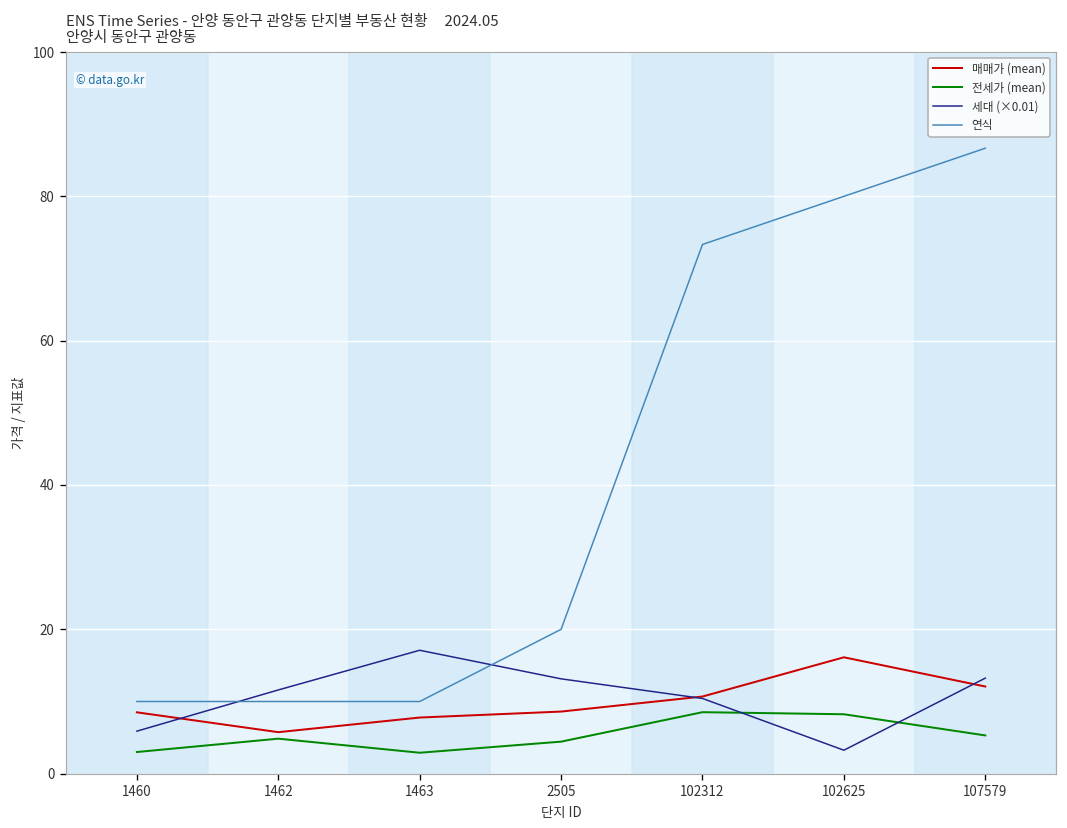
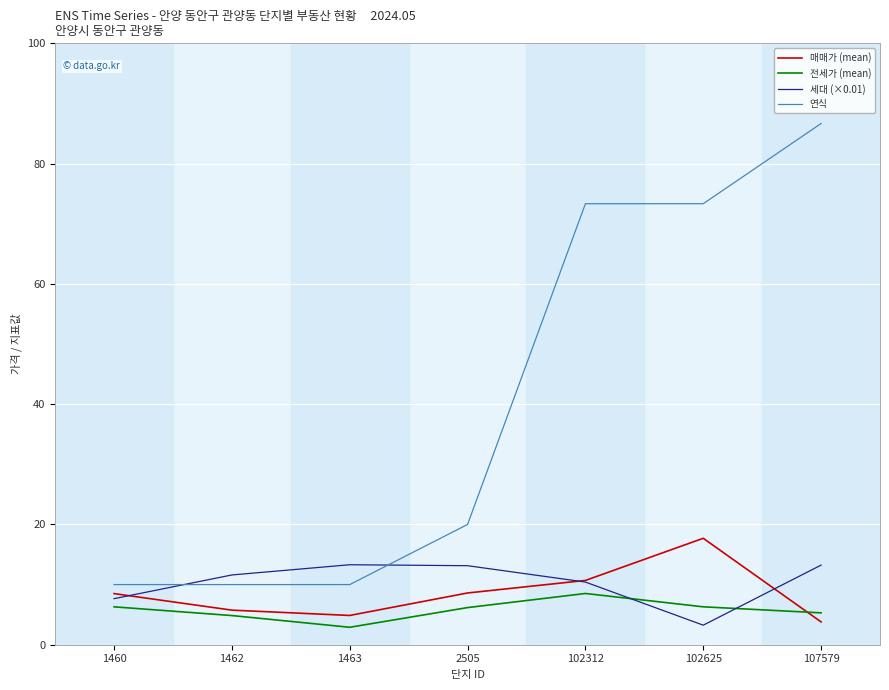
전세가 (mean), 1460: 3 -> 6
세대 (×0.01), 1460: 6 -> 8
매매가 (mean), 1463: 8 -> 5
세대 (×0.01), 1463: 17 -> 13
전세가 (mean), 2505: 4 -> 6
매매가 (mean), 102625: 16 -> 18
전세가 (mean), 102625: 8 -> 6
연식, 102625: 80 -> 73
매매가 (mean), 107579: 12 -> 4
